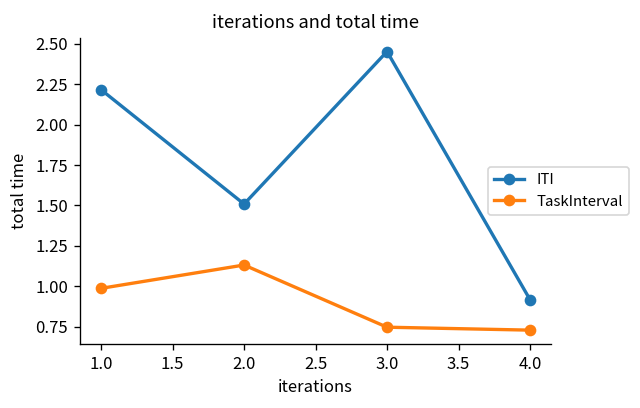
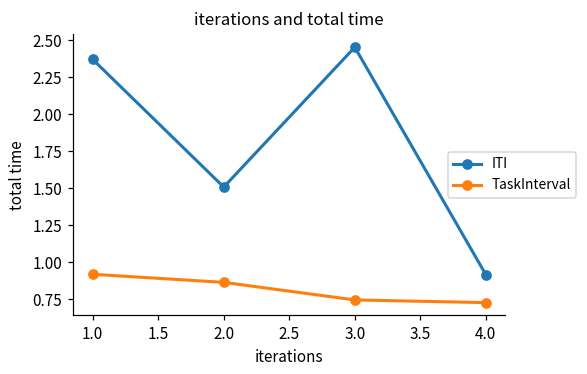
ITI, 1.0: 2.22 -> 2.37
TaskInterval, 1.0: 0.99 -> 0.92
TaskInterval, 2.0: 1.13 -> 0.86
